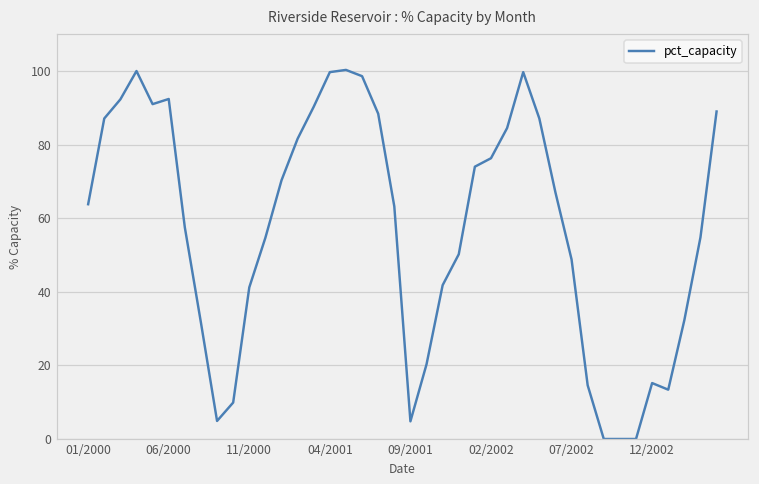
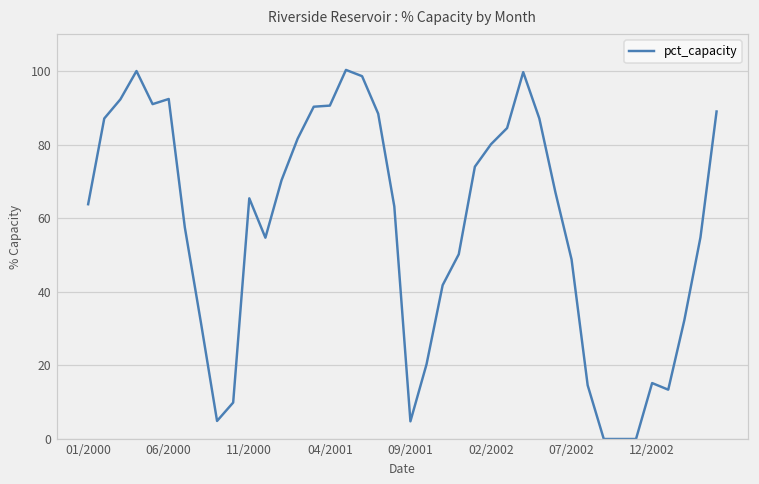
11/2000: 41 -> 65
04/2001: 100 -> 91
02/2002: 76 -> 80
